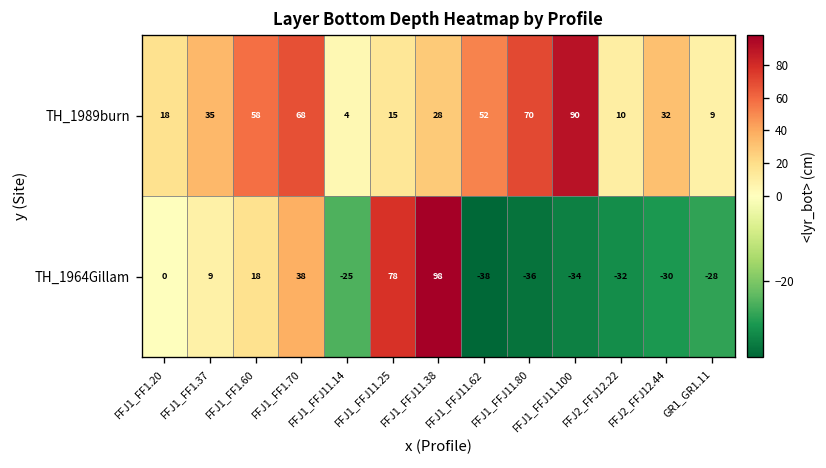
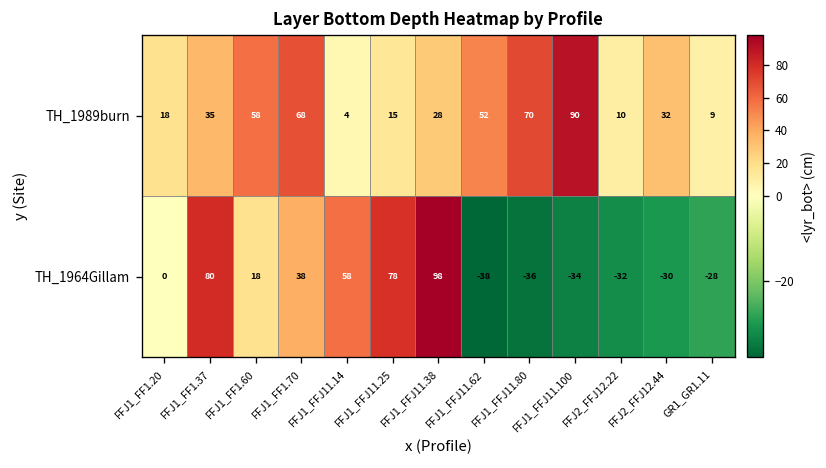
TH_1964Gillam, FFJ1_FF1.37: 9 -> 80
TH_1964Gillam, FFJ1_FFJ11.14: -25 -> 58
